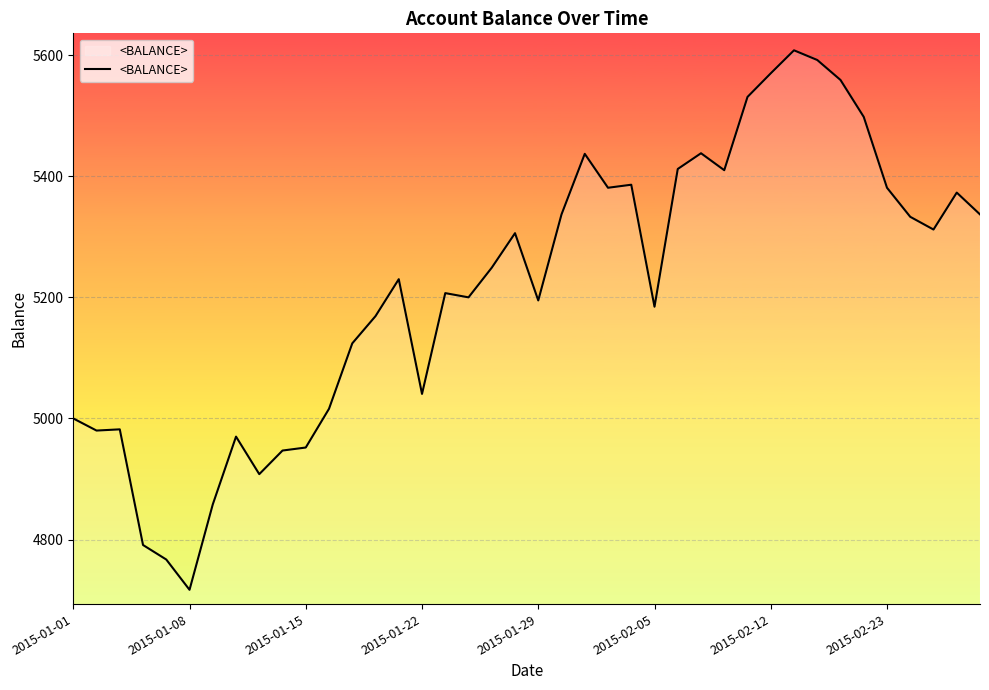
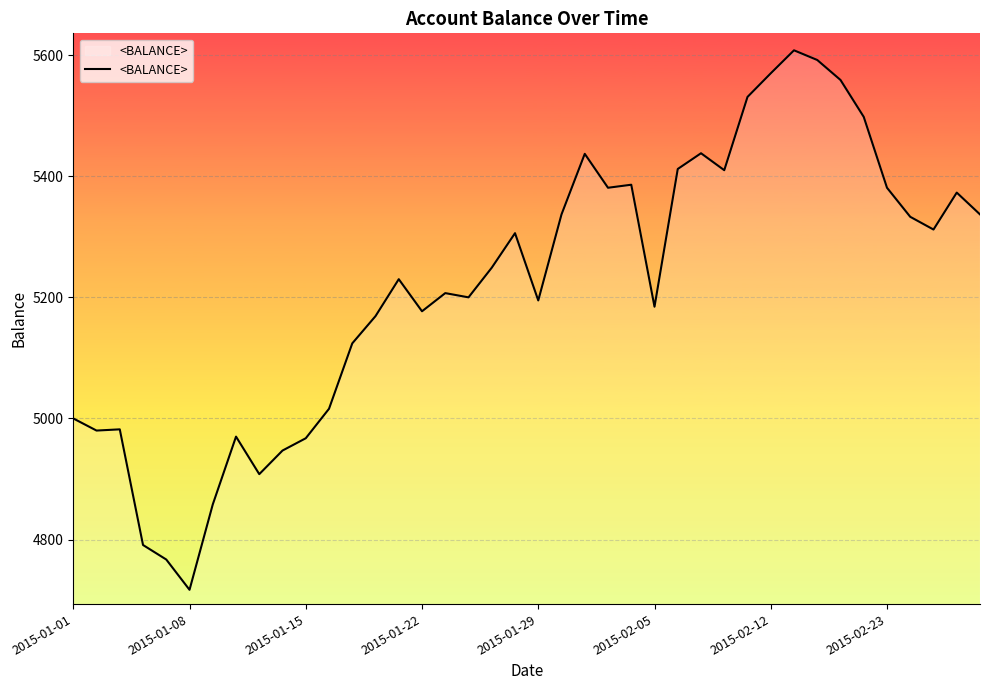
2015-01-15: 4950 -> 4970
2015-01-22: 5040 -> 5180
